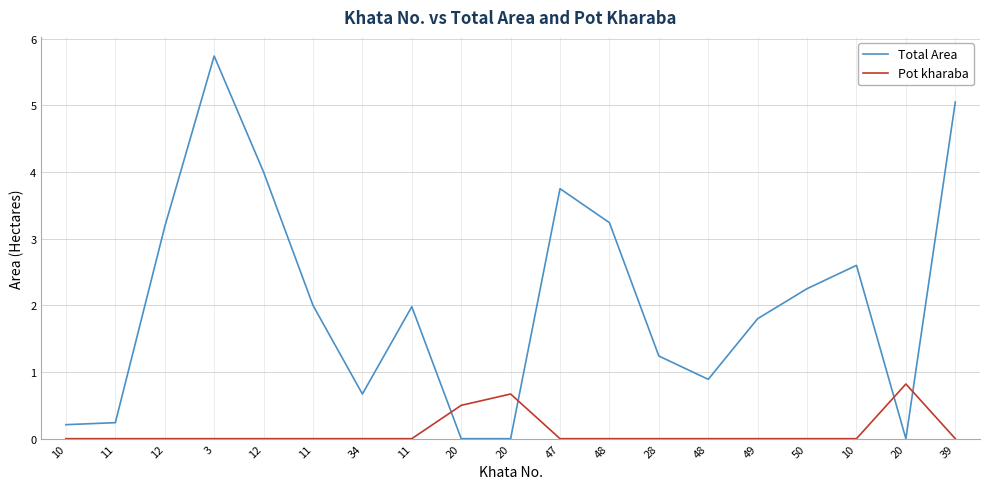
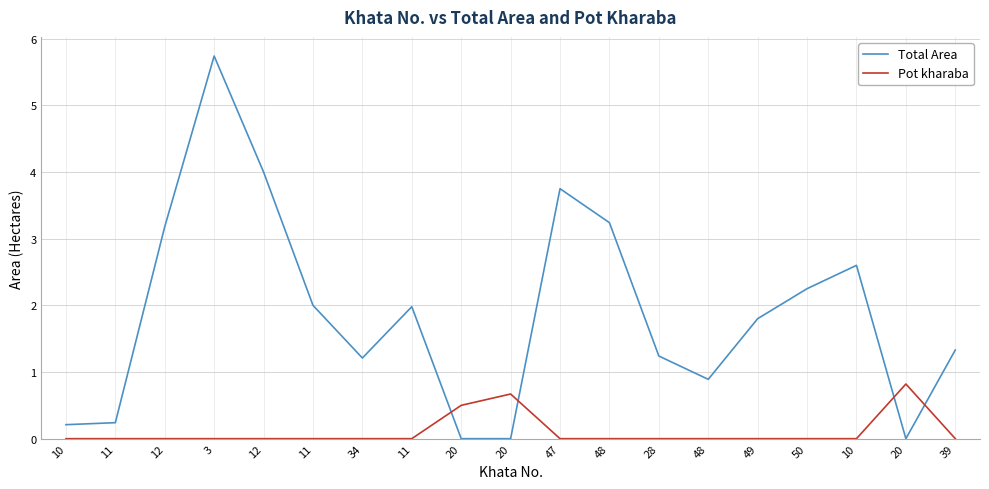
Total Area, 34: 0.7 -> 1.2
Total Area, 39: 5.1 -> 1.3
